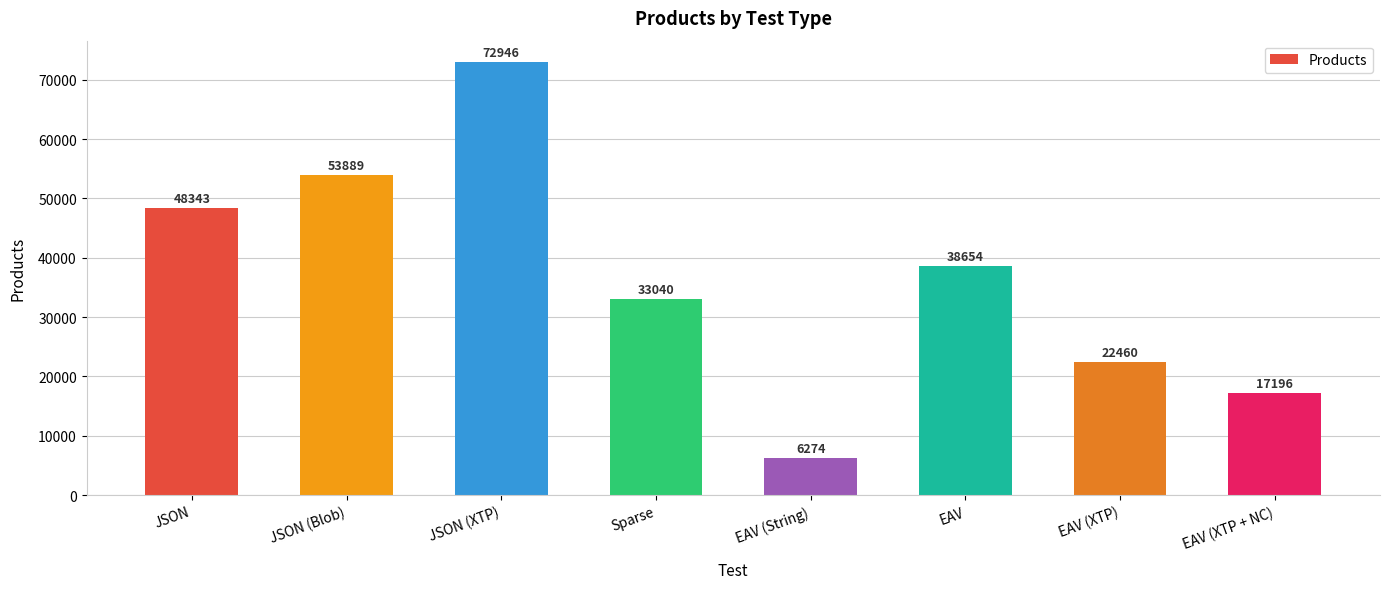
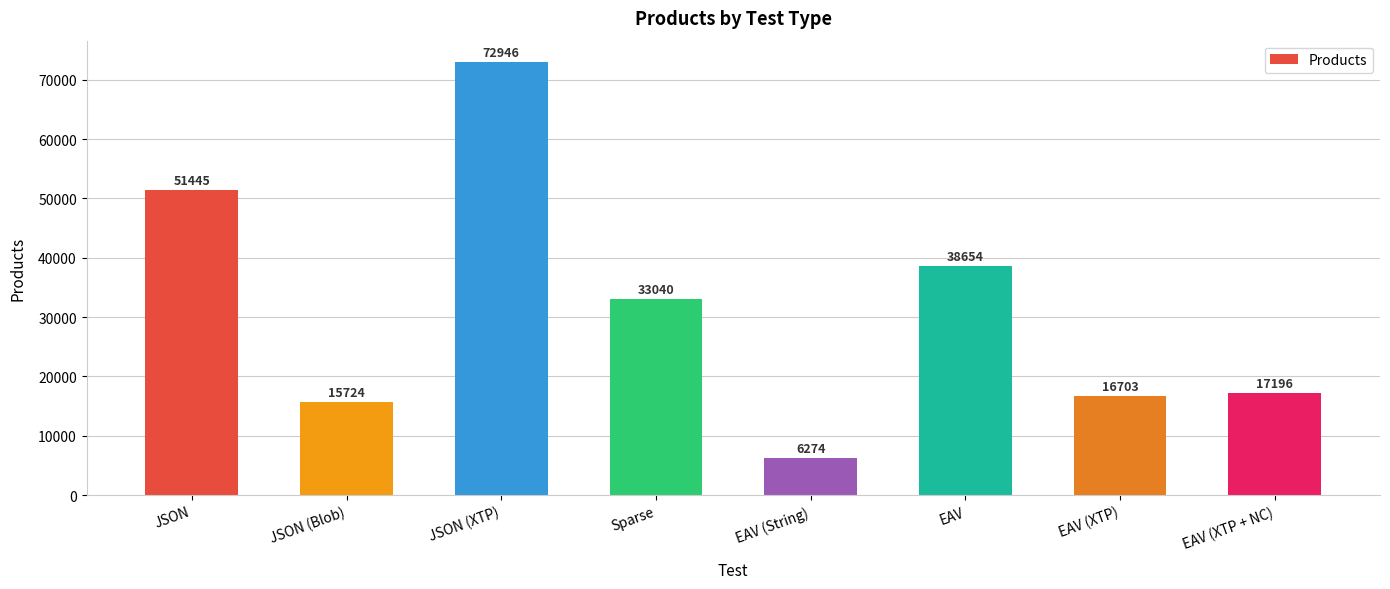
JSON: 48343 -> 51445
JSON (Blob): 53889 -> 15724
EAV (XTP): 22460 -> 16703
